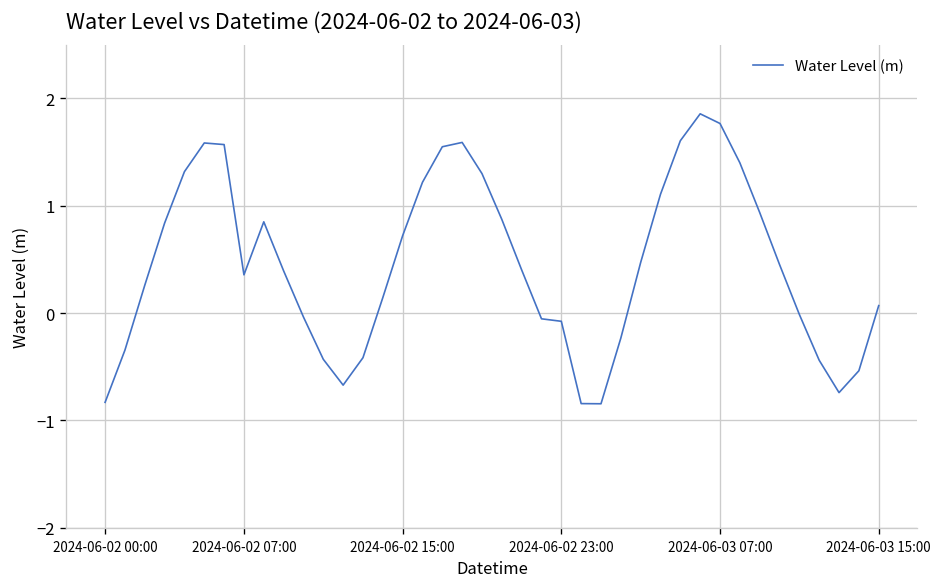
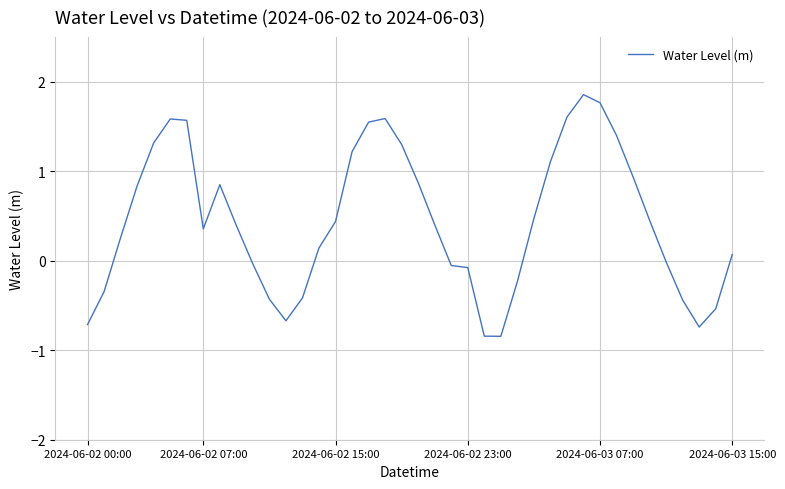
2024-06-02 00:00: -0.8 -> -0.7
2024-06-02 15:00: 0.7 -> 0.4
